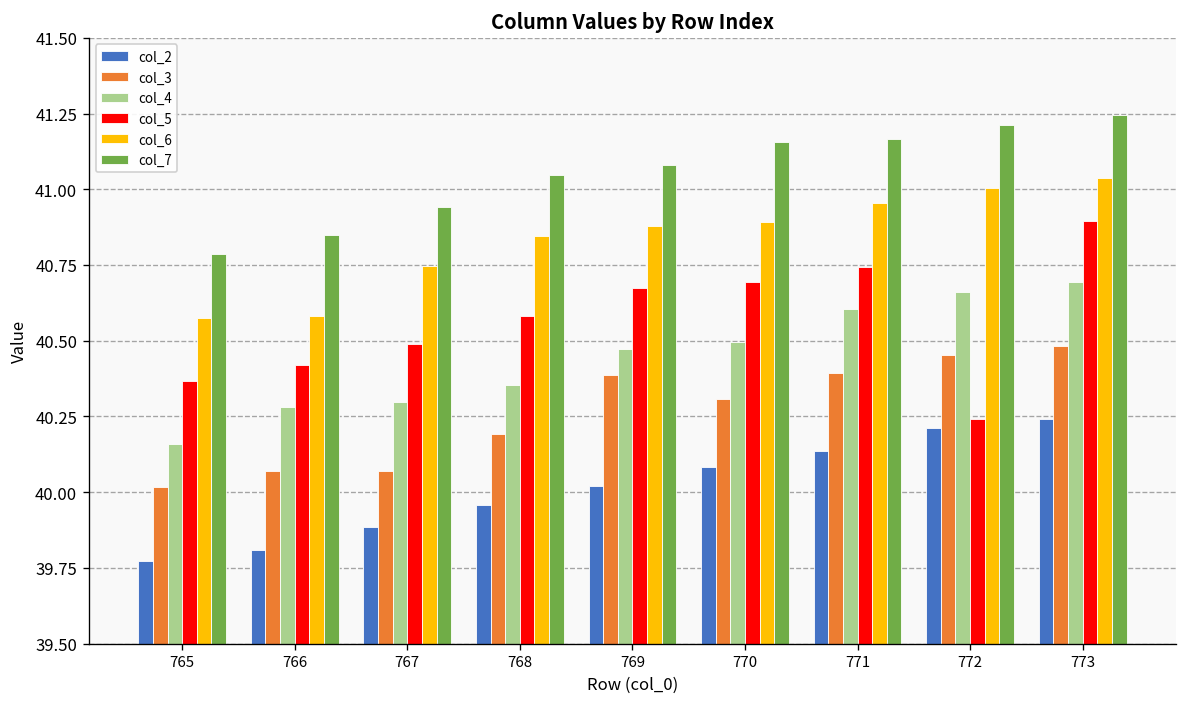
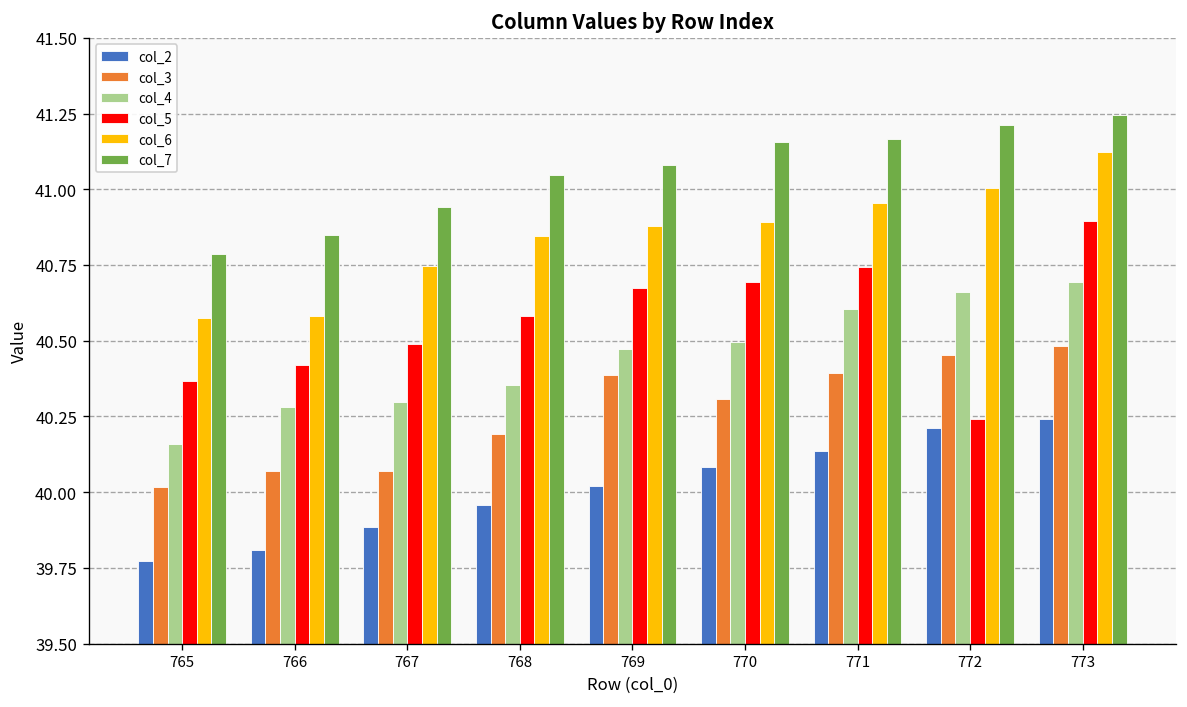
col_6, 773: 41.04 -> 41.12
